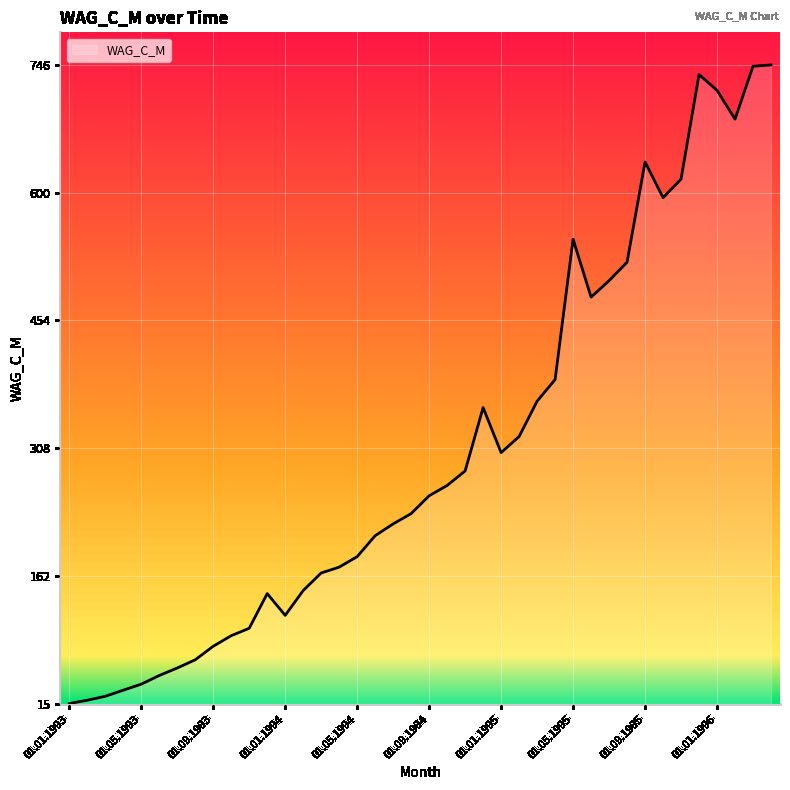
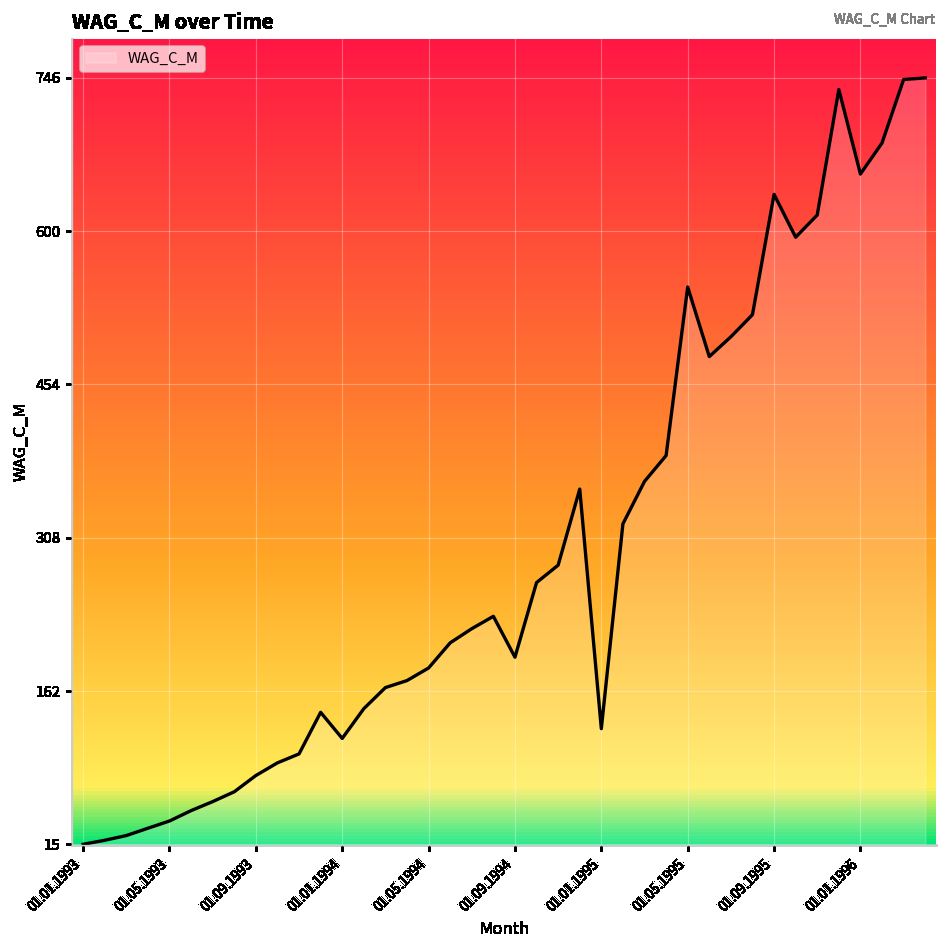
01.09.1994: 250 -> 190
01.01.1995: 300 -> 130
01.01.1996: 720 -> 650
